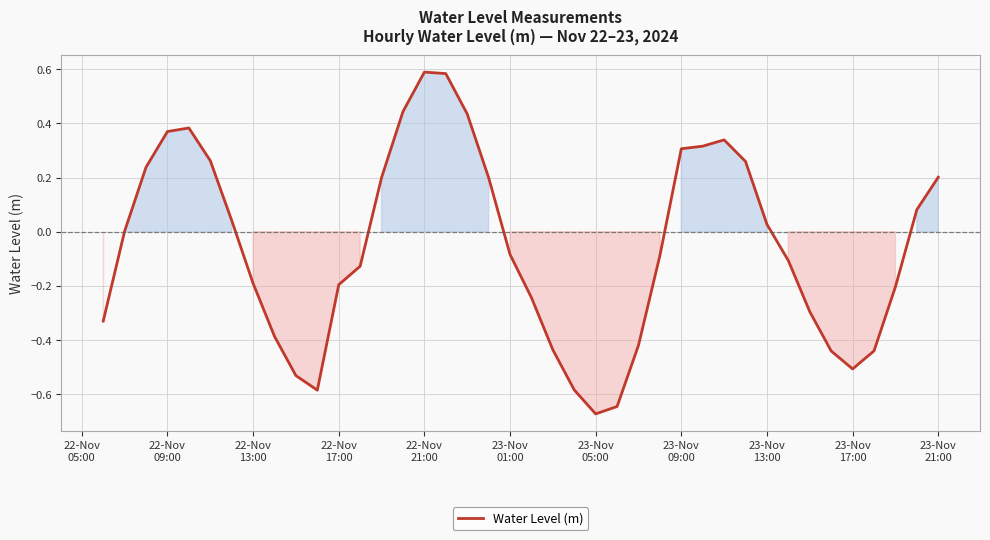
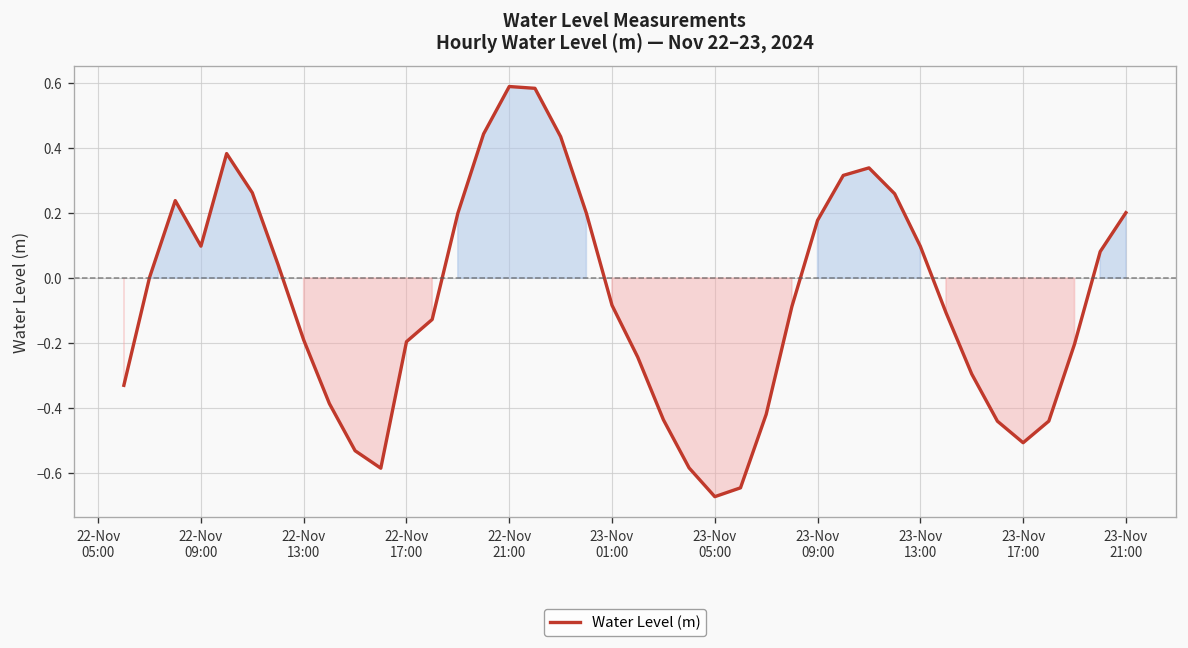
22-Nov 09:00: 0.37 -> 0.10
23-Nov 09:00: 0.31 -> 0.18
23-Nov 13:00: 0.03 -> 0.10
